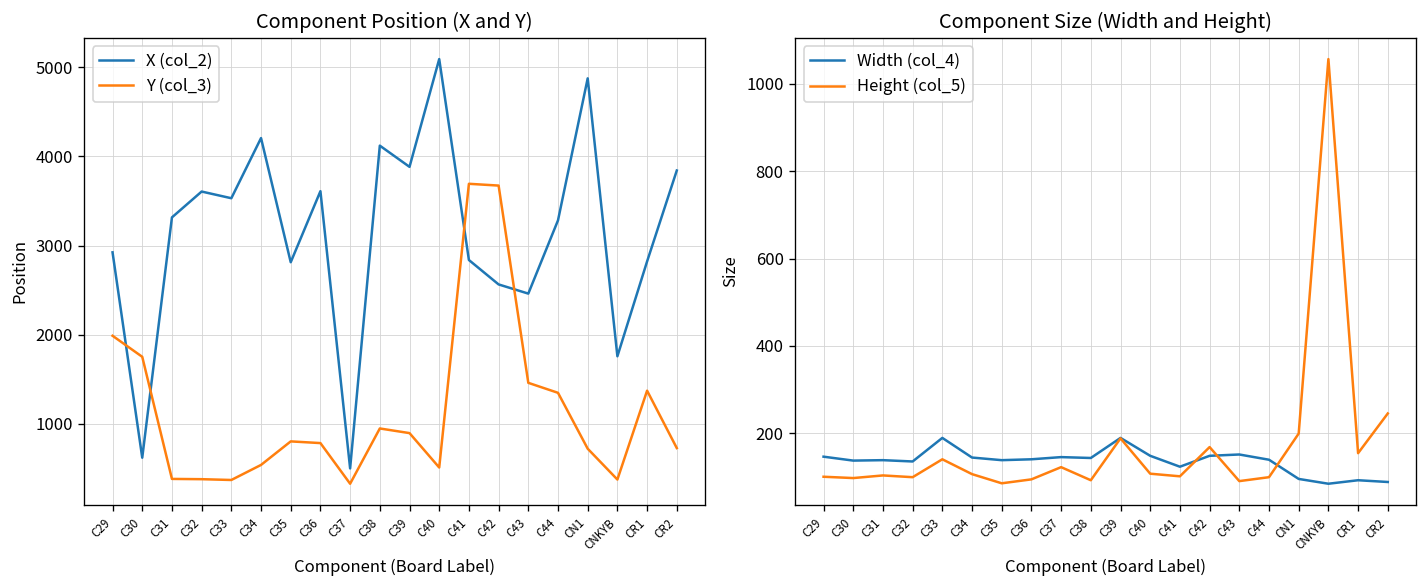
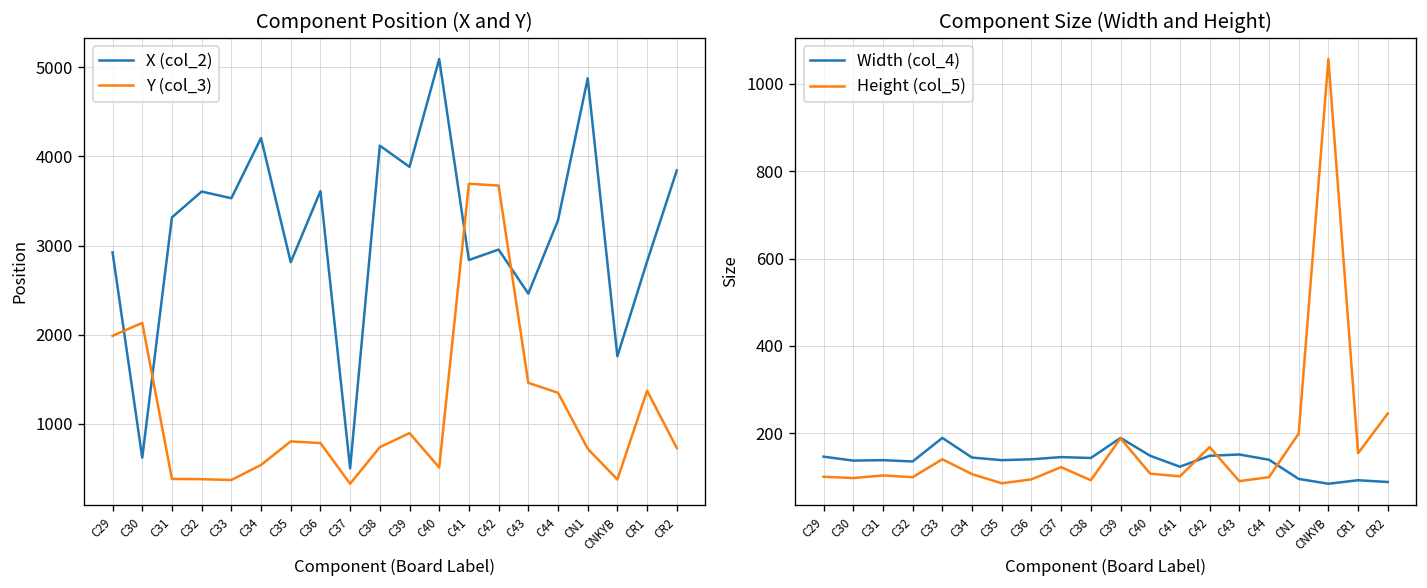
Component Position (X and Y), Y (col_3), C30: 1800 -> 2100
Component Position (X and Y), Y (col_3), C38: 900 -> 700
Component Position (X and Y), X (col_2), C42: 2600 -> 3000
